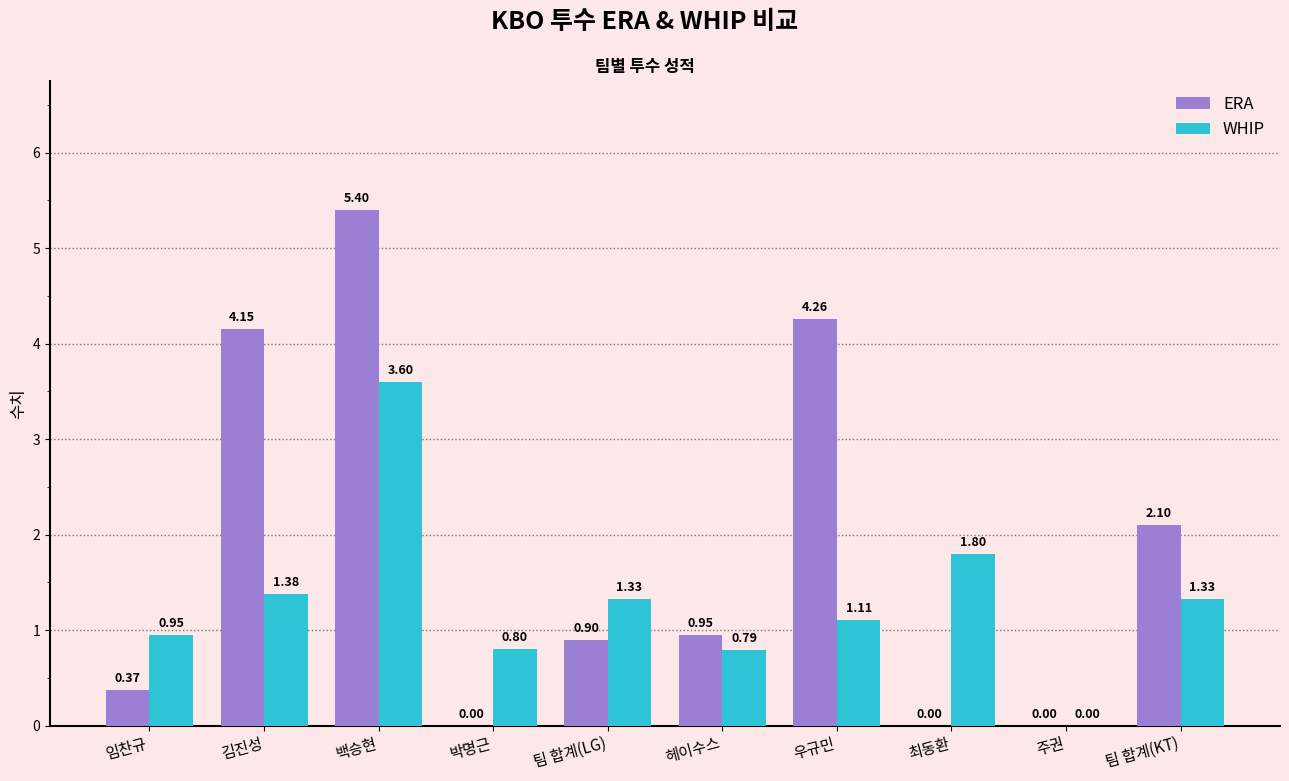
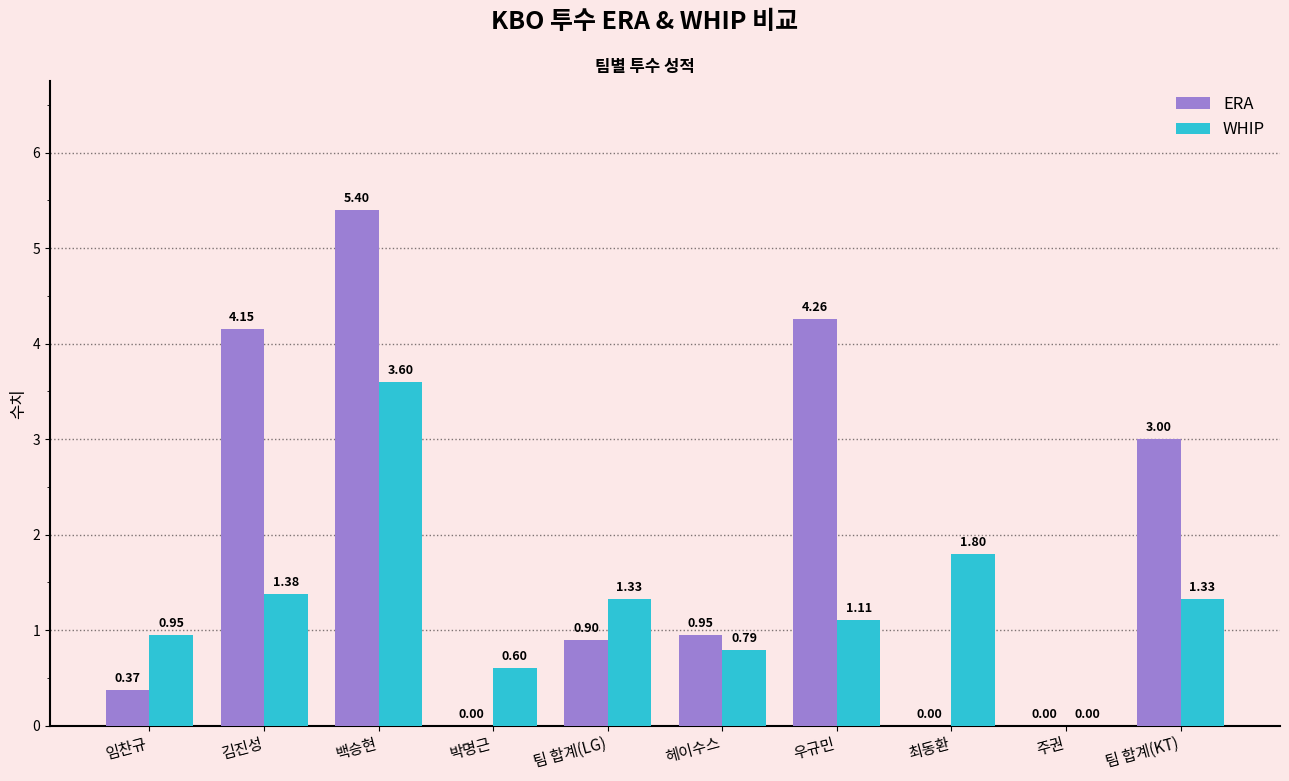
WHIP, 박명근: 0.80 -> 0.60
ERA, 팀 합계(KT): 2.10 -> 3.00
